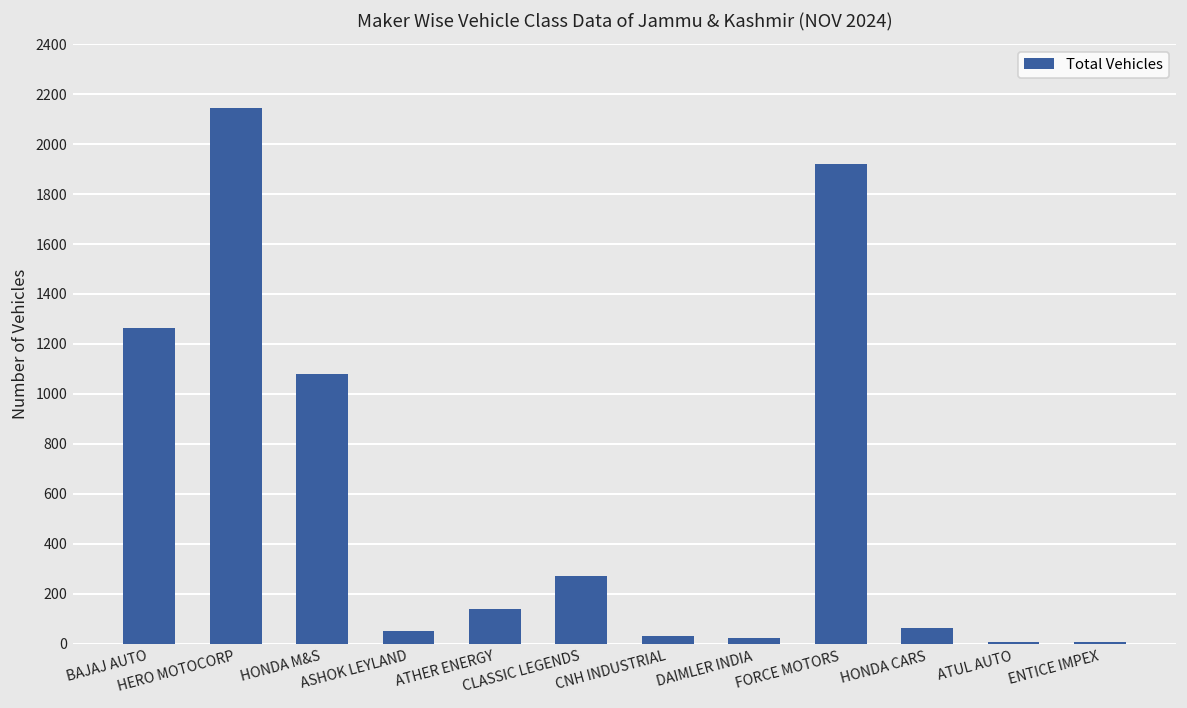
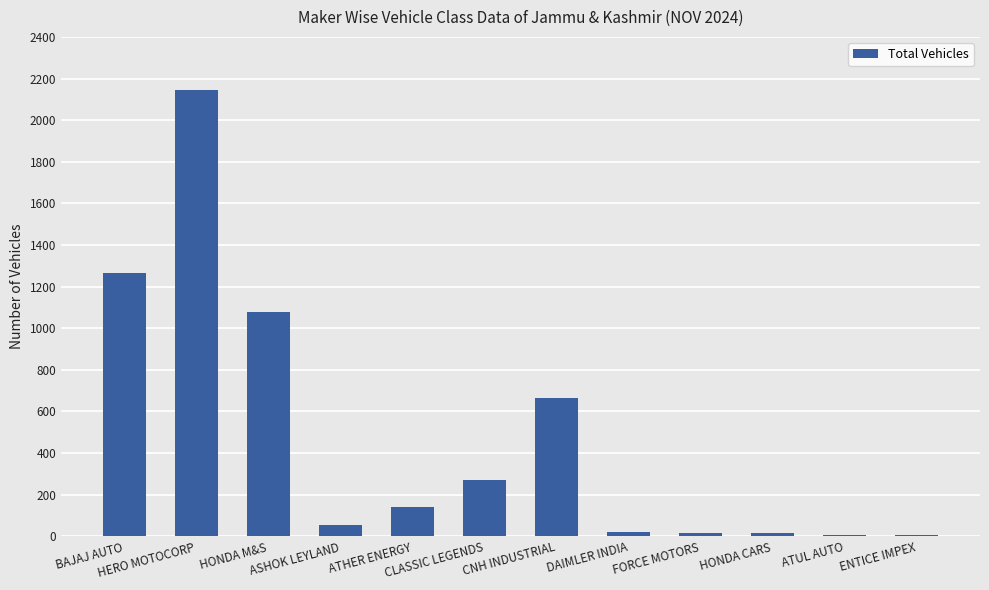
CNH INDUSTRIAL: 30 -> 670
FORCE MOTORS: 1920 -> 20
HONDA CARS: 60 -> 20
